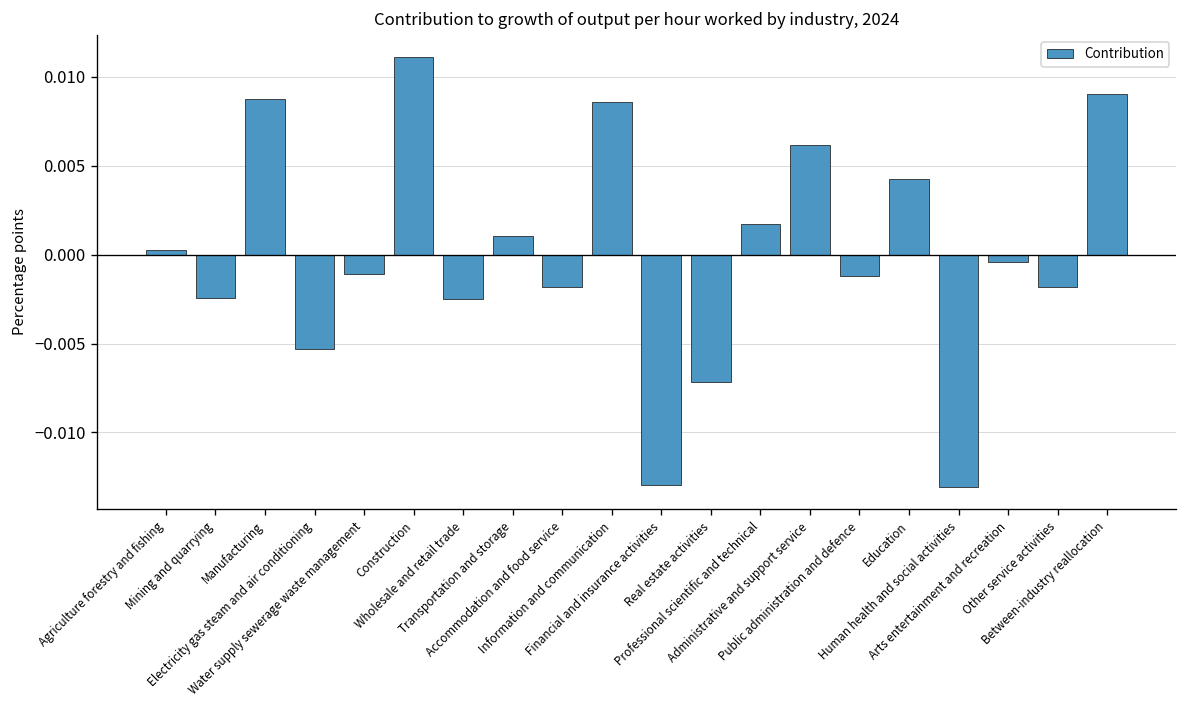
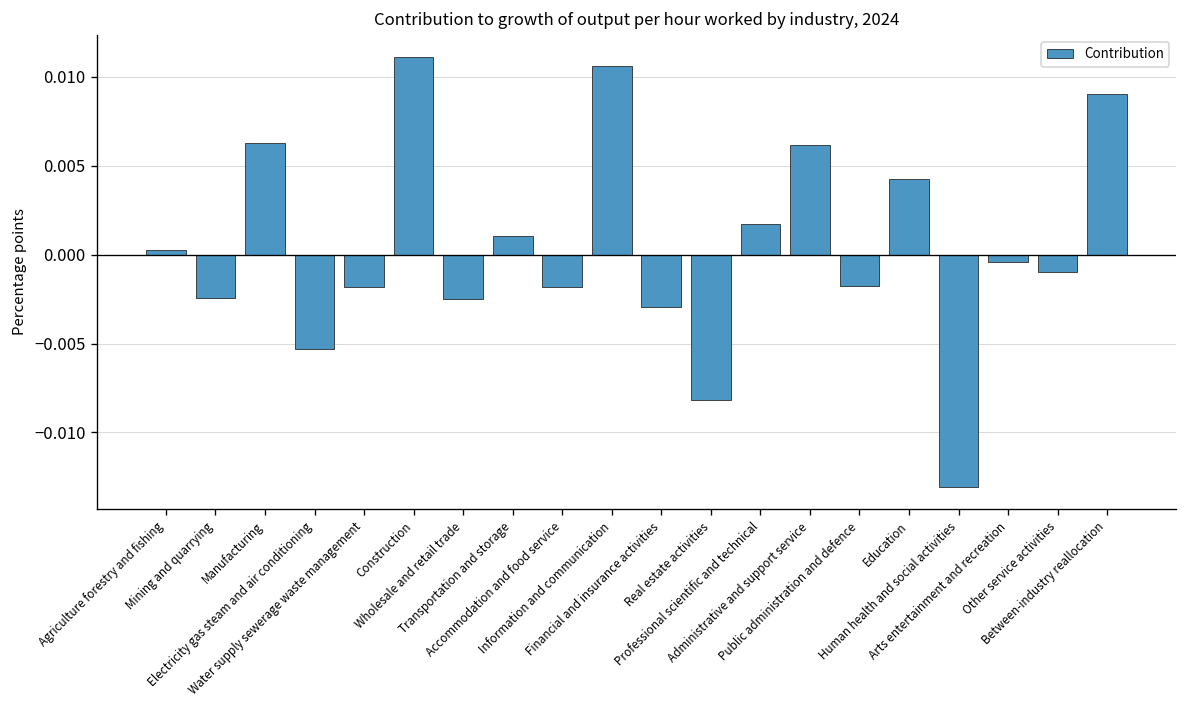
Manufacturing: 0.0088 -> 0.0063
Water supply sewerage waste management: -0.0011 -> -0.0018
Information and communication: 0.0086 -> 0.0106
Financial and insurance activities: -0.0130 -> -0.0029
Real estate activities: -0.0072 -> -0.0082
Public administration and defence: -0.0012 -> -0.0018
Other service activities: -0.0018 -> -0.0010
